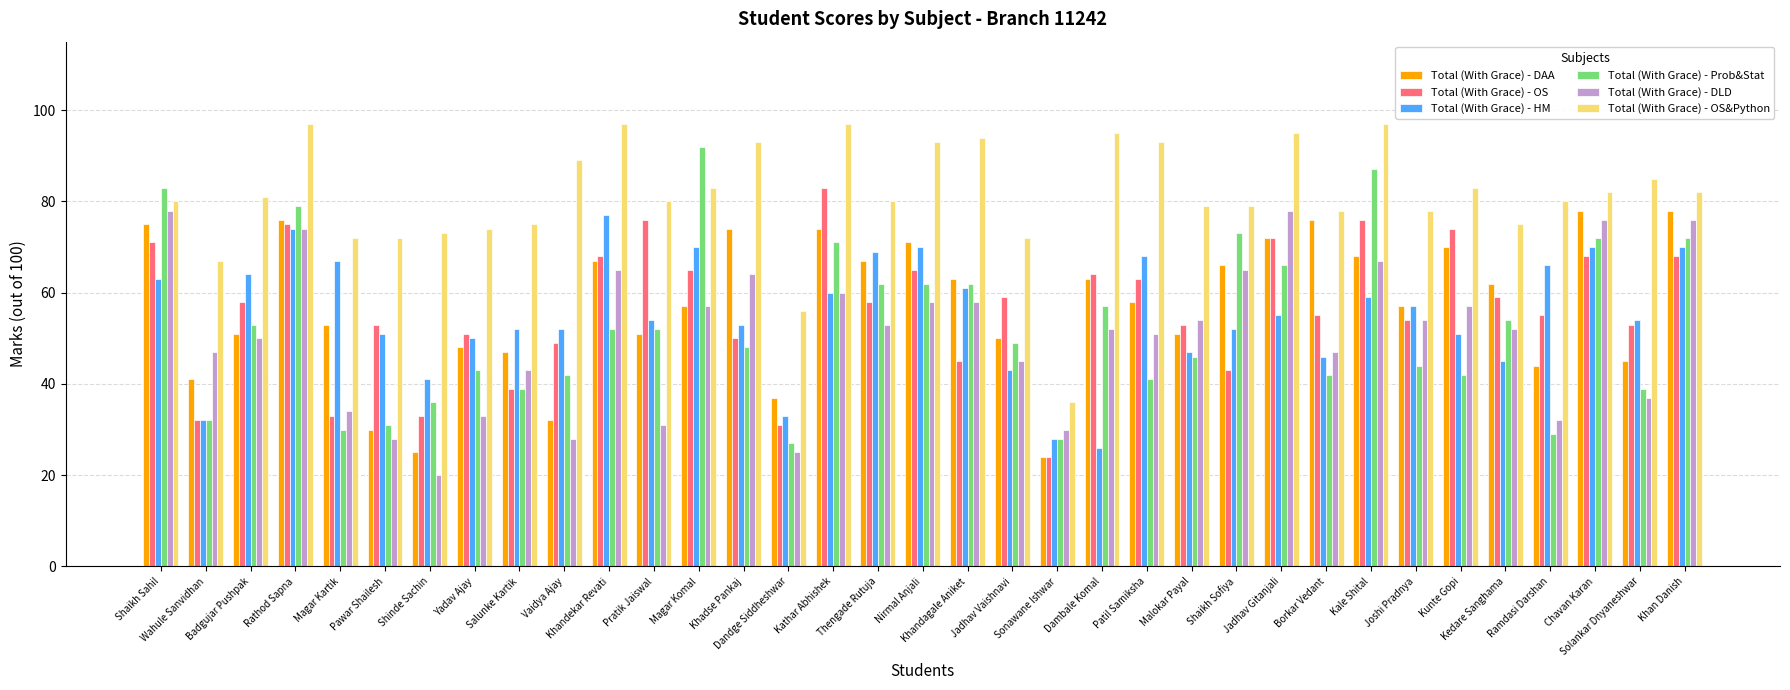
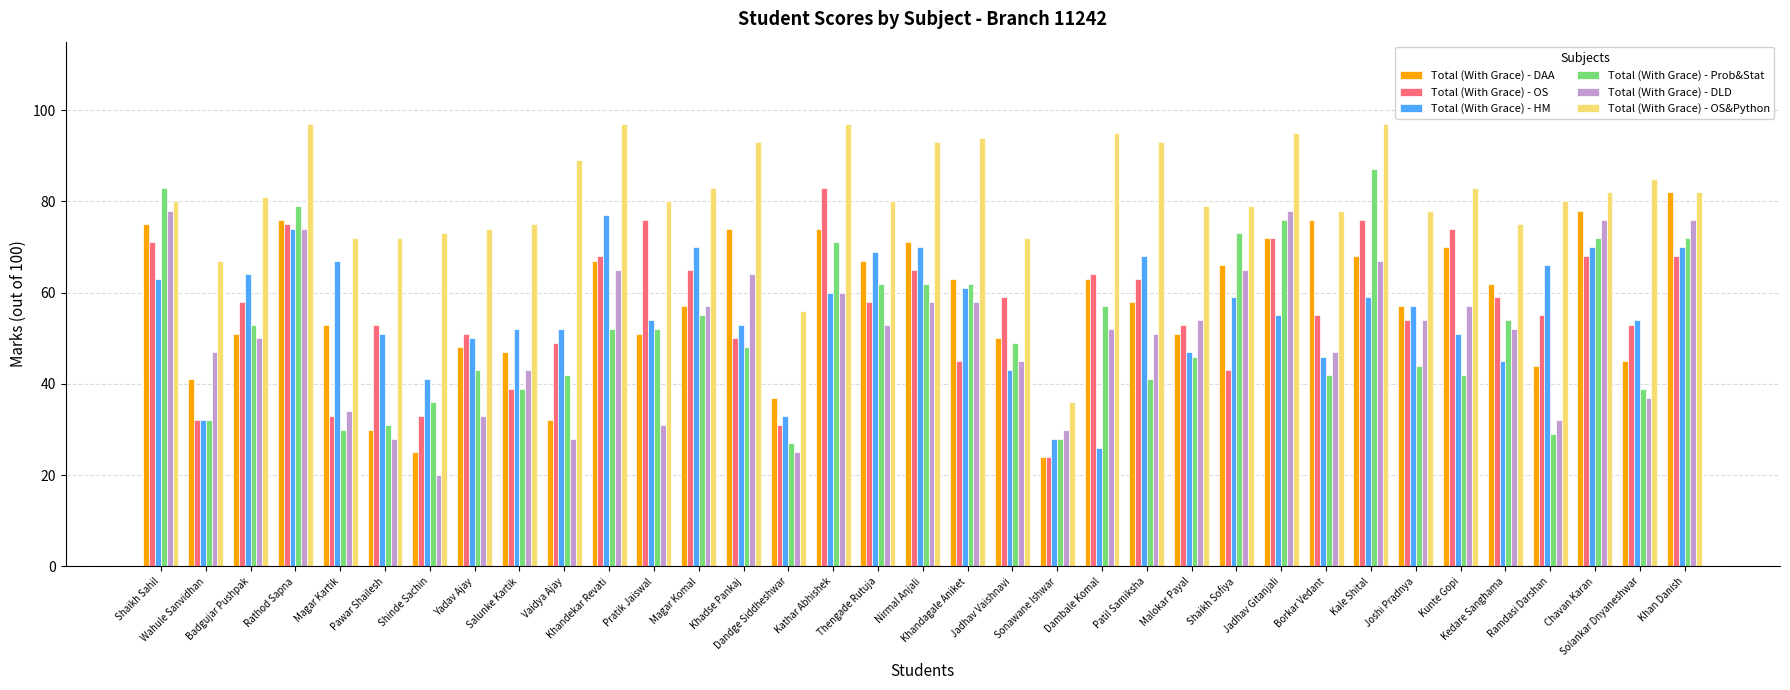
Total (With Grace) - Prob&Stat, Magar Komal: 92 -> 55
Total (With Grace) - HM, Shaikh Sofiya: 52 -> 59
Total (With Grace) - Prob&Stat, Jadhav Gitanjali: 66 -> 76
Total (With Grace) - DAA, Khan Danish: 78 -> 82
